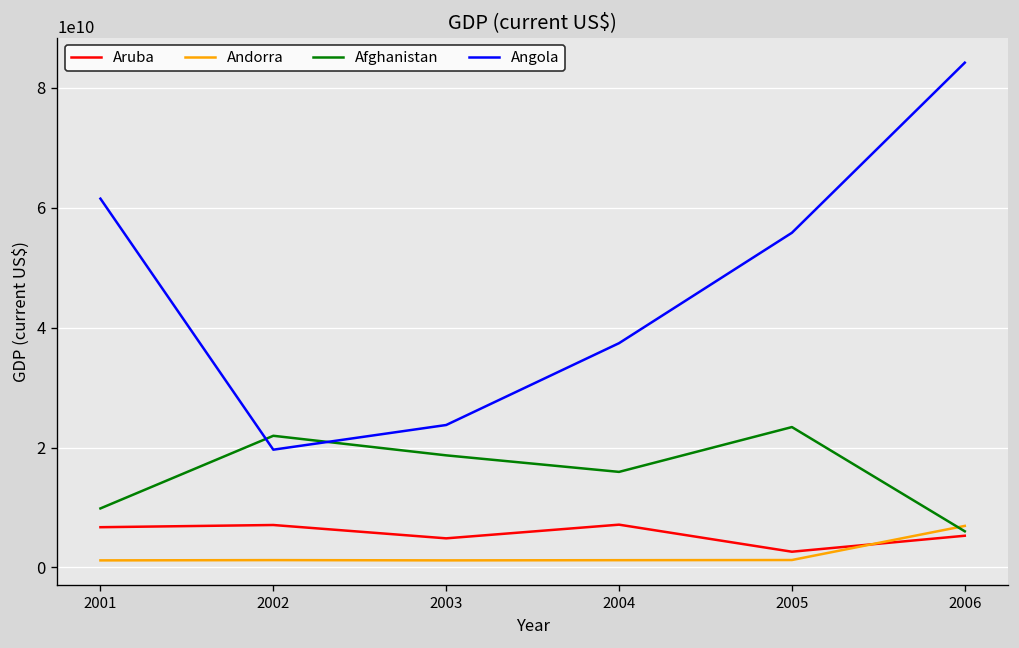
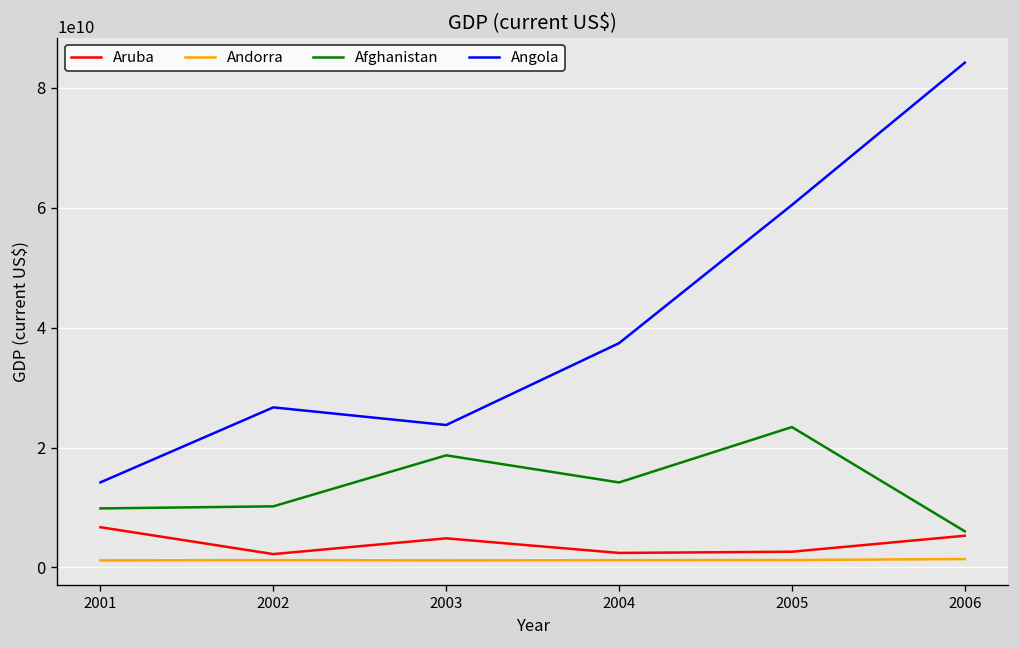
Angola, 2001: 62000000000 -> 14000000000
Aruba, 2002: 7000000000 -> 2000000000
Afghanistan, 2002: 22000000000 -> 10000000000
Angola, 2002: 20000000000 -> 27000000000
Aruba, 2004: 7000000000 -> 2000000000
Afghanistan, 2004: 16000000000 -> 14000000000
Angola, 2005: 56000000000 -> 60000000000
Andorra, 2006: 7000000000 -> 1000000000
